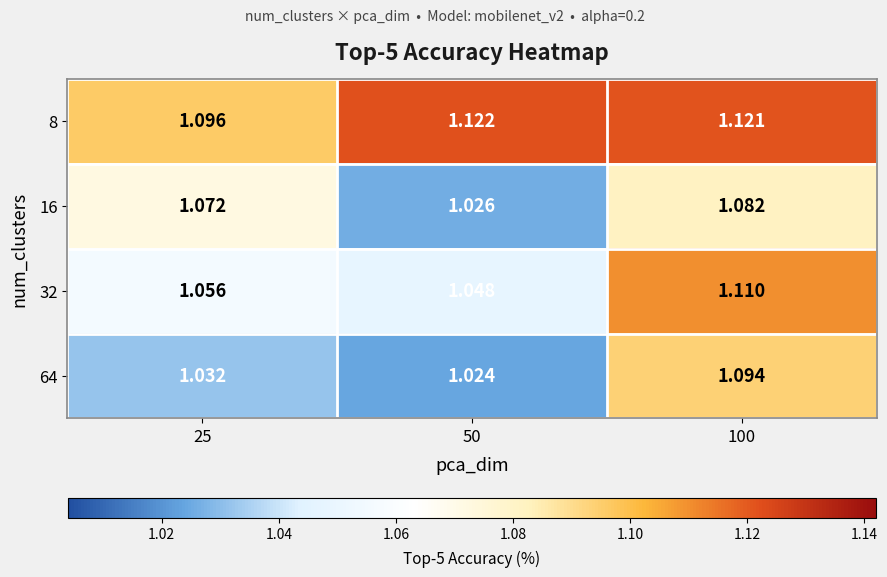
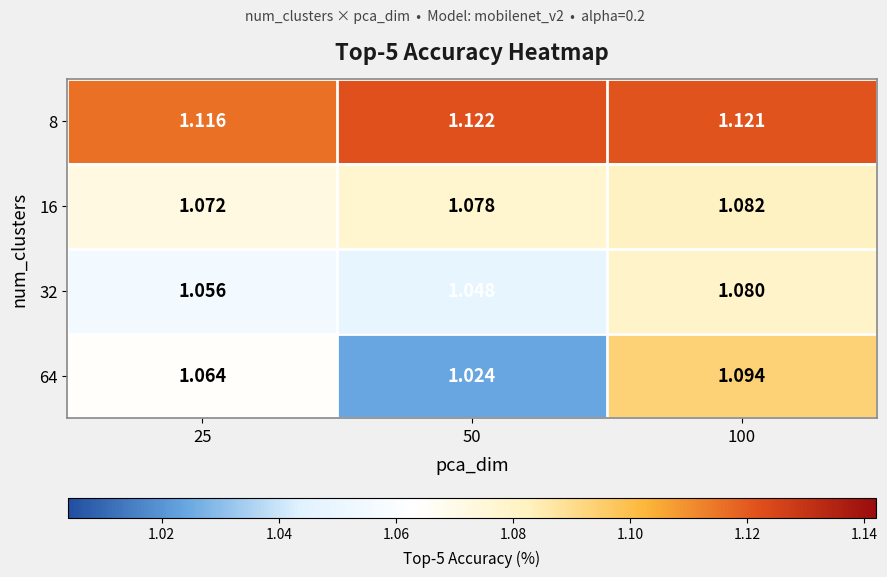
8, 25: 1.096 -> 1.116
16, 50: 1.026 -> 1.078
32, 100: 1.110 -> 1.080
64, 25: 1.032 -> 1.064
